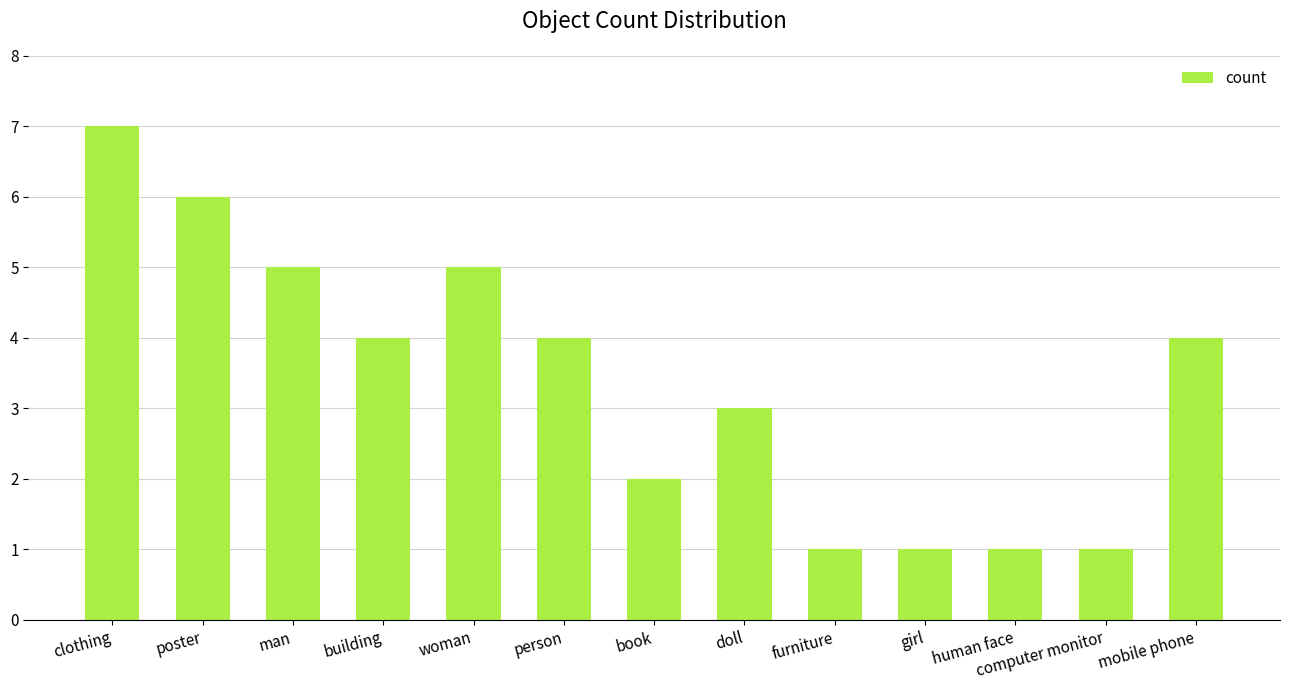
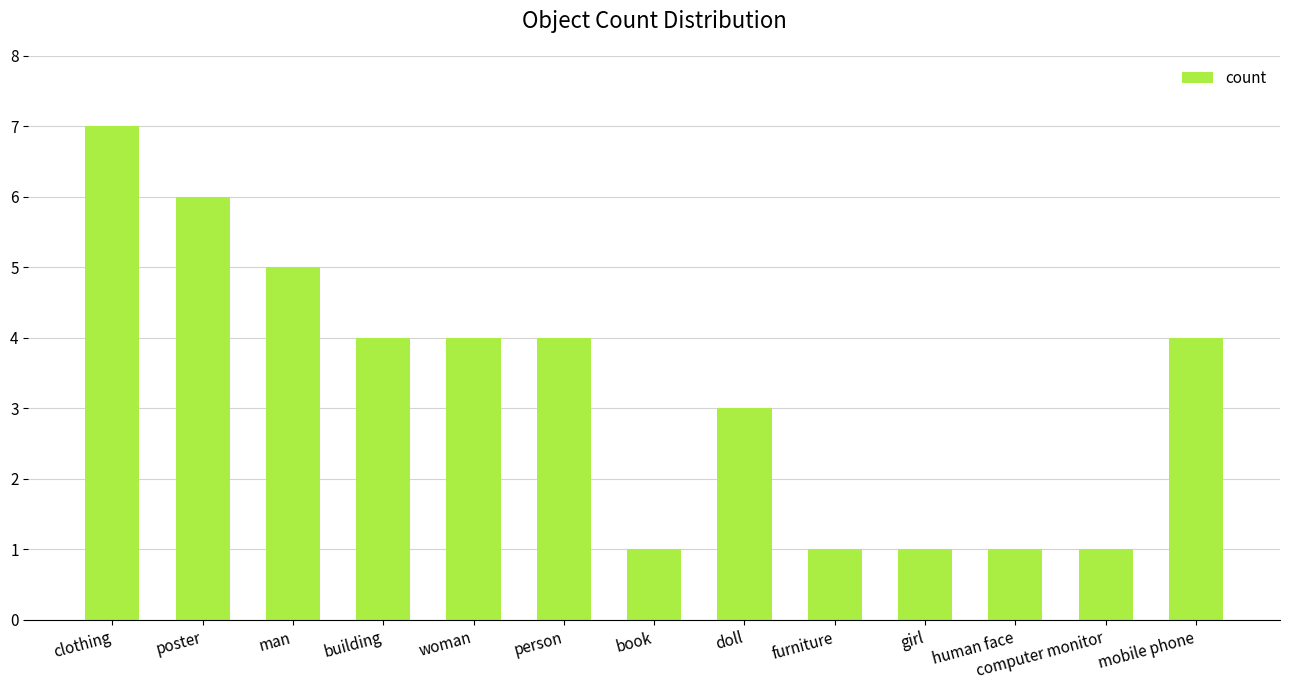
woman: 5 -> 4
book: 2 -> 1
